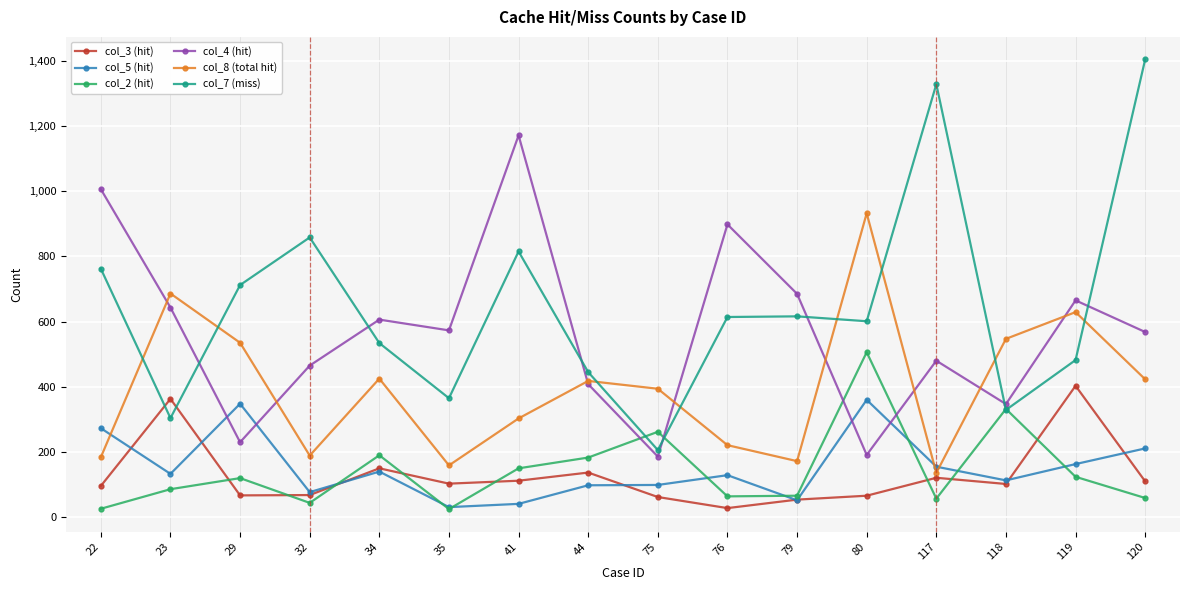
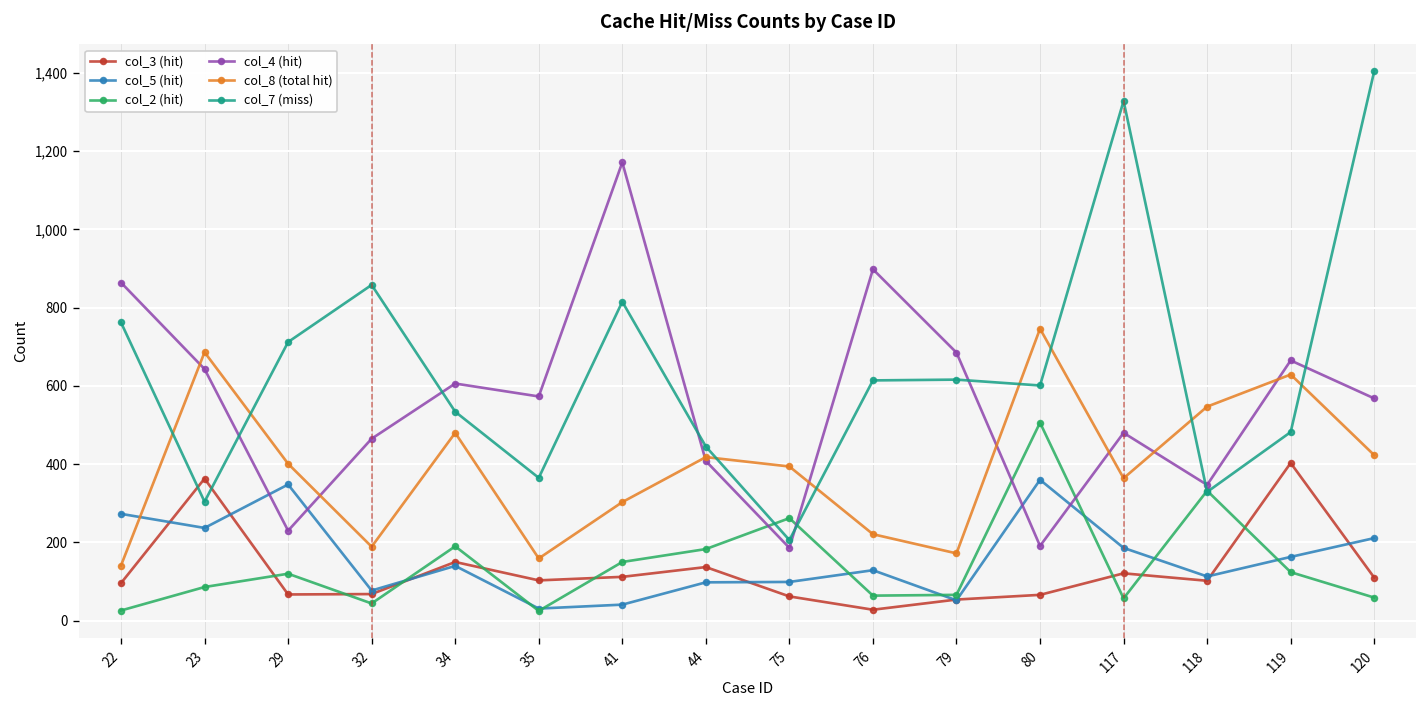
col_4 (hit), 22: 1,010 -> 860
col_8 (total hit), 22: 180 -> 140
col_5 (hit), 23: 130 -> 240
col_8 (total hit), 29: 540 -> 400
col_8 (total hit), 34: 430 -> 480
col_8 (total hit), 80: 930 -> 750
col_5 (hit), 117: 160 -> 190
col_8 (total hit), 117: 140 -> 360
